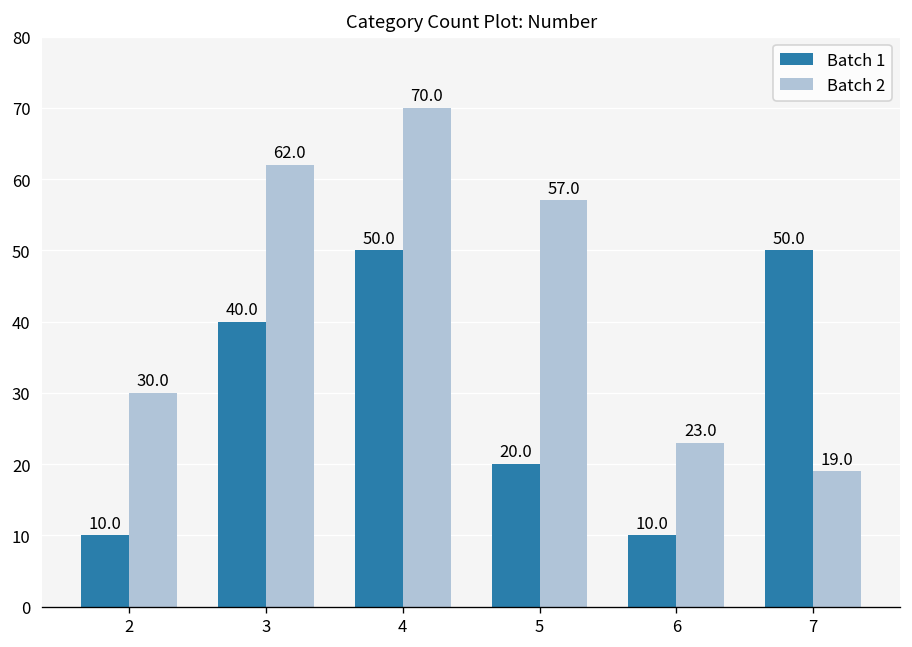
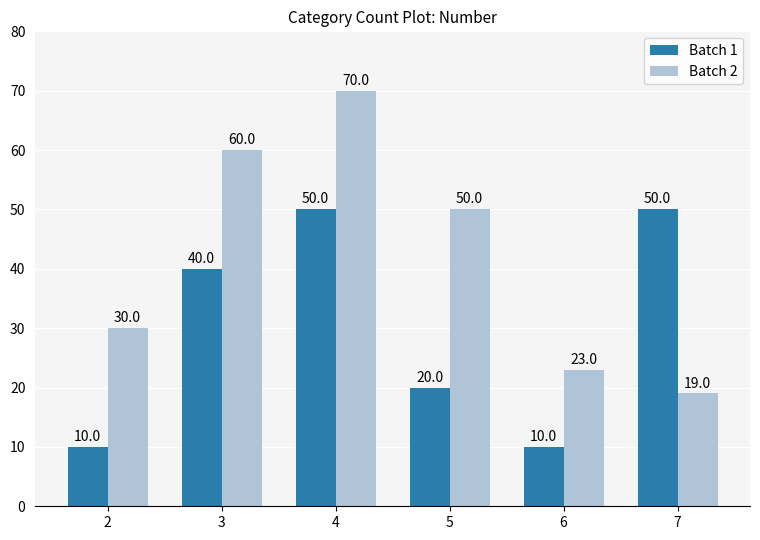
Batch 2, 3: 62.0 -> 60.0
Batch 2, 5: 57.0 -> 50.0
